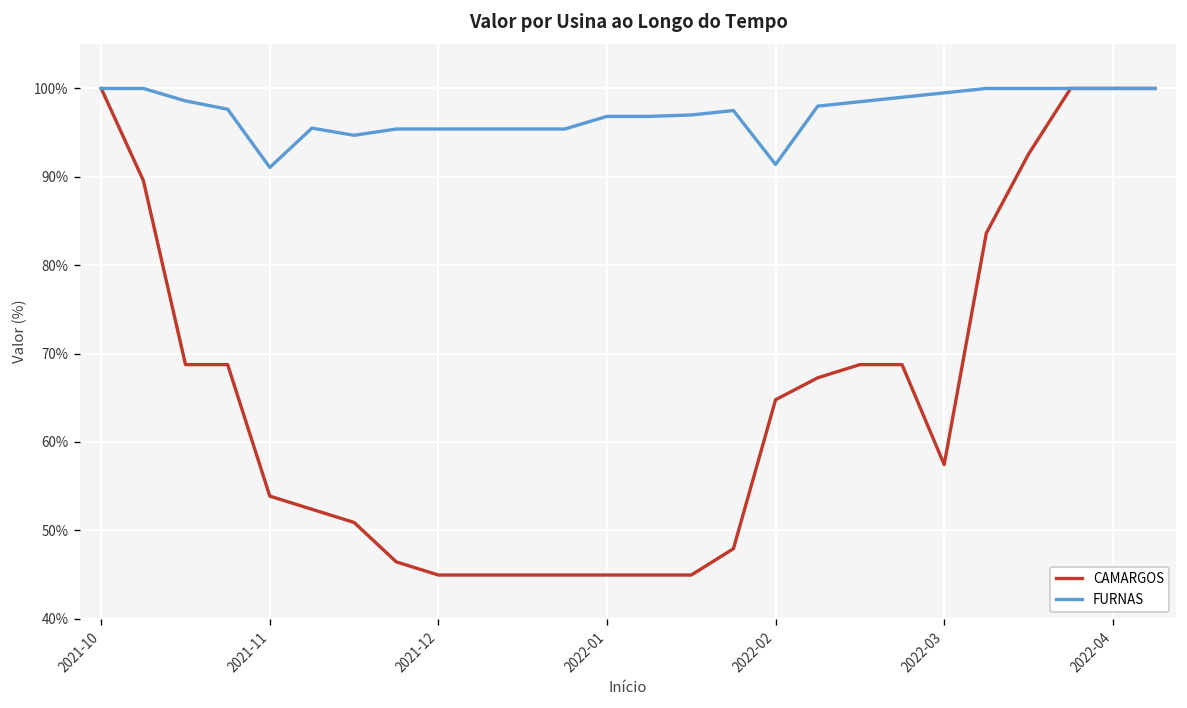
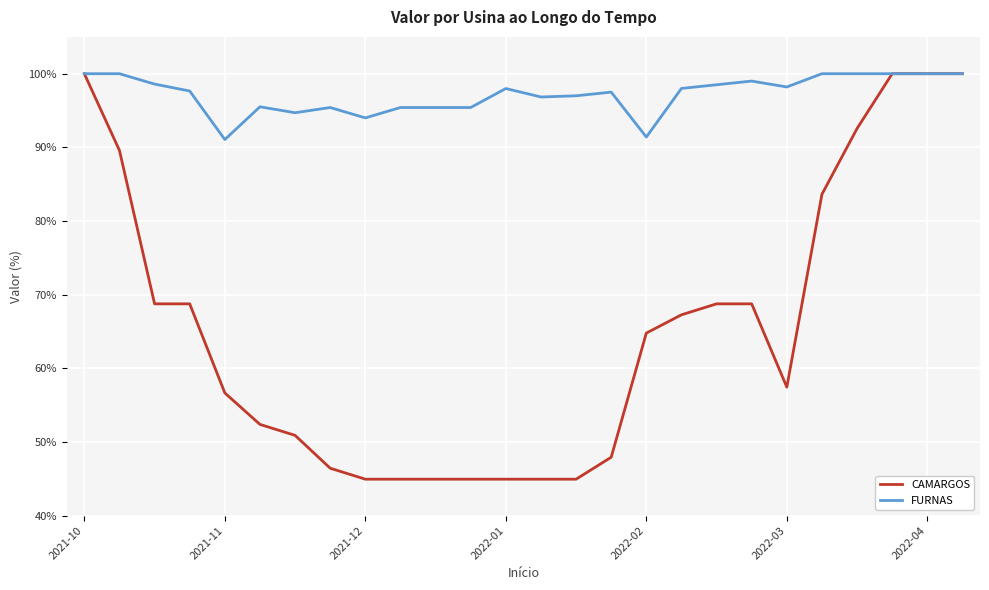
CAMARGOS, 2021-11: 54% -> 57%
FURNAS, 2021-12: 95% -> 94%
FURNAS, 2022-01: 97% -> 98%
FURNAS, 2022-03: 100% -> 98%
